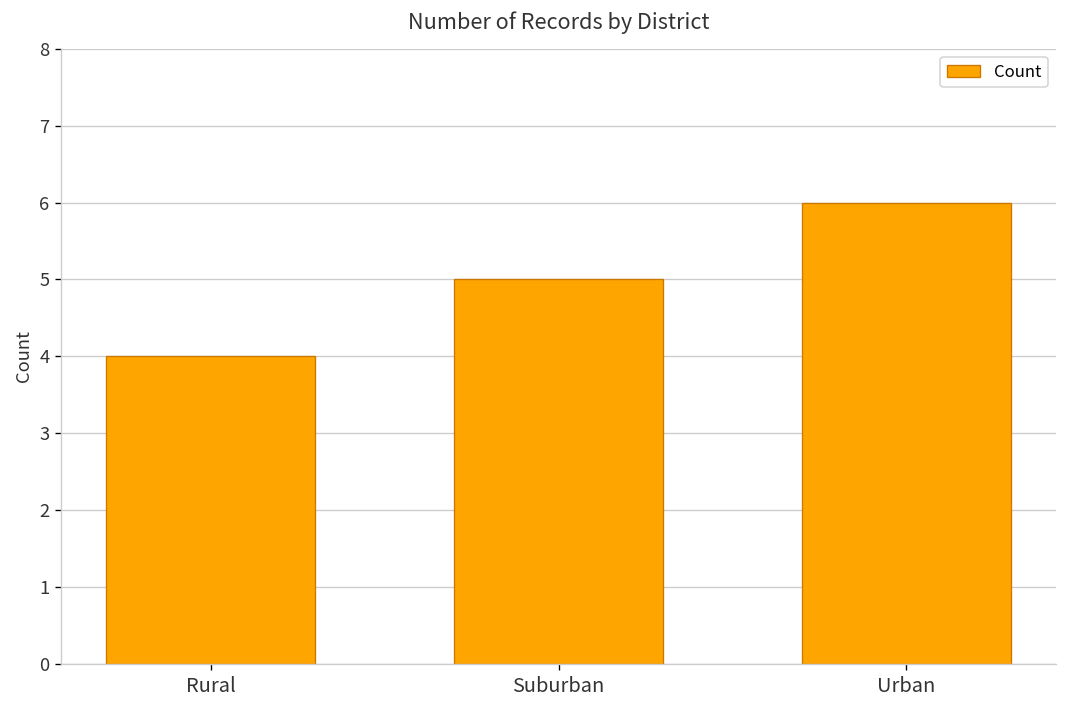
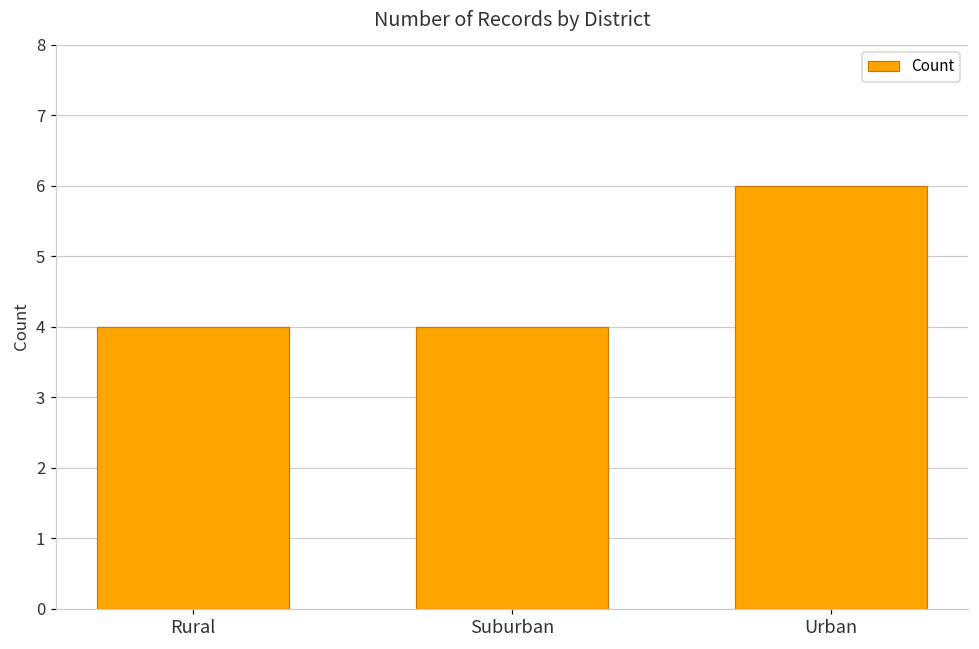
Suburban: 5 -> 4
